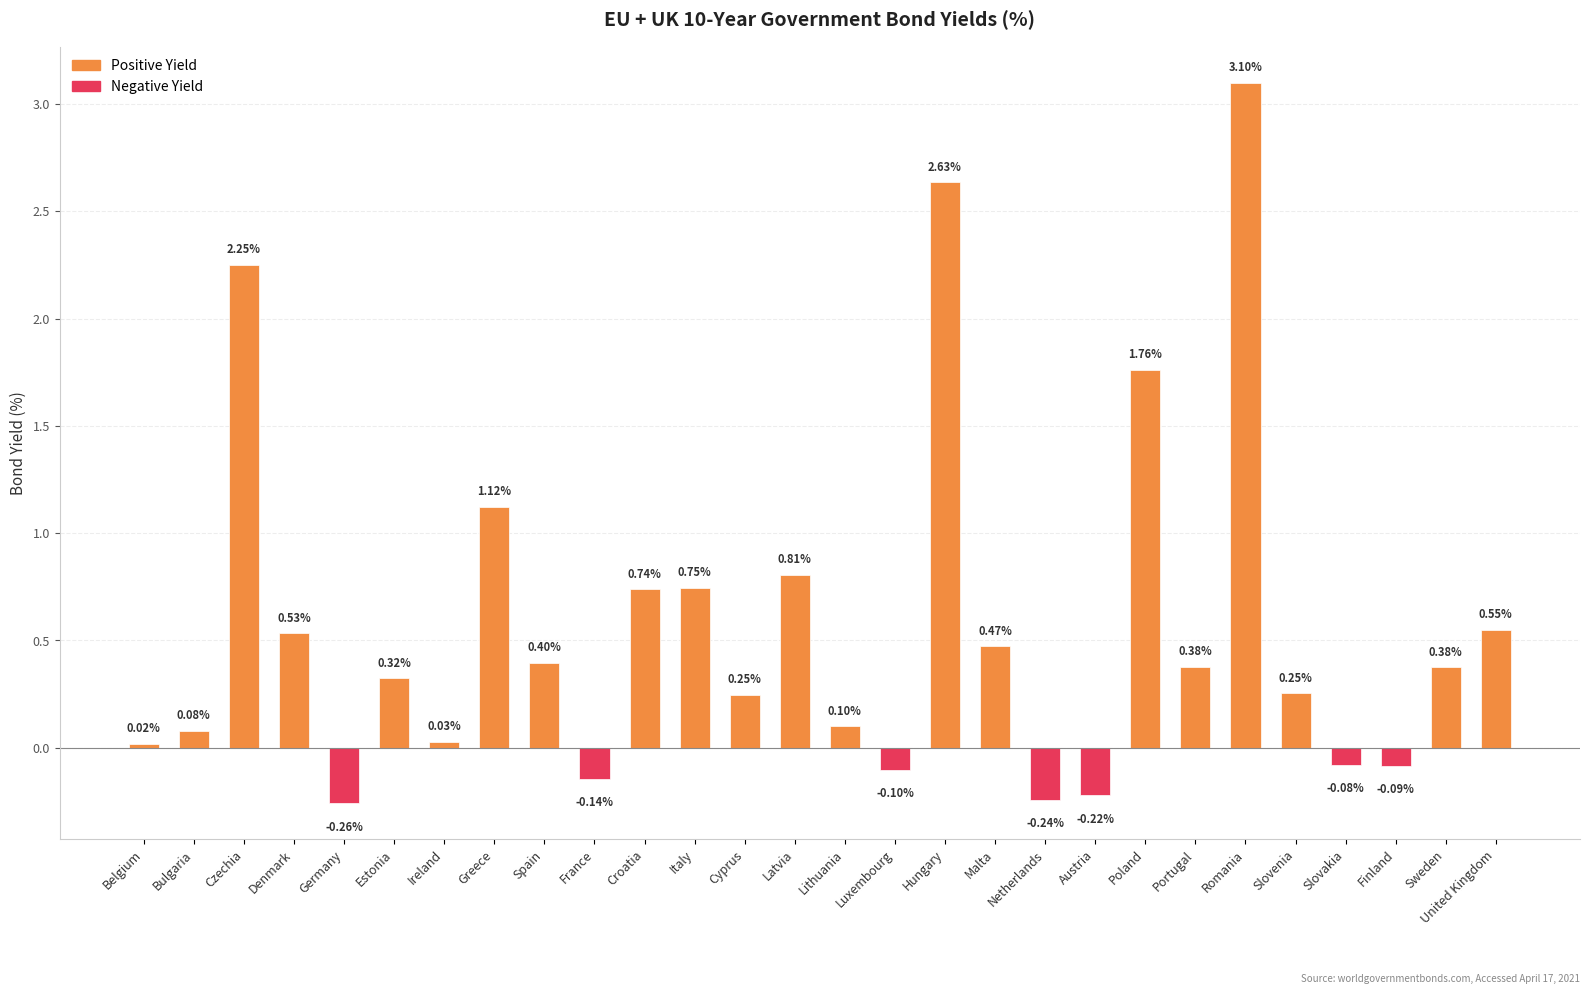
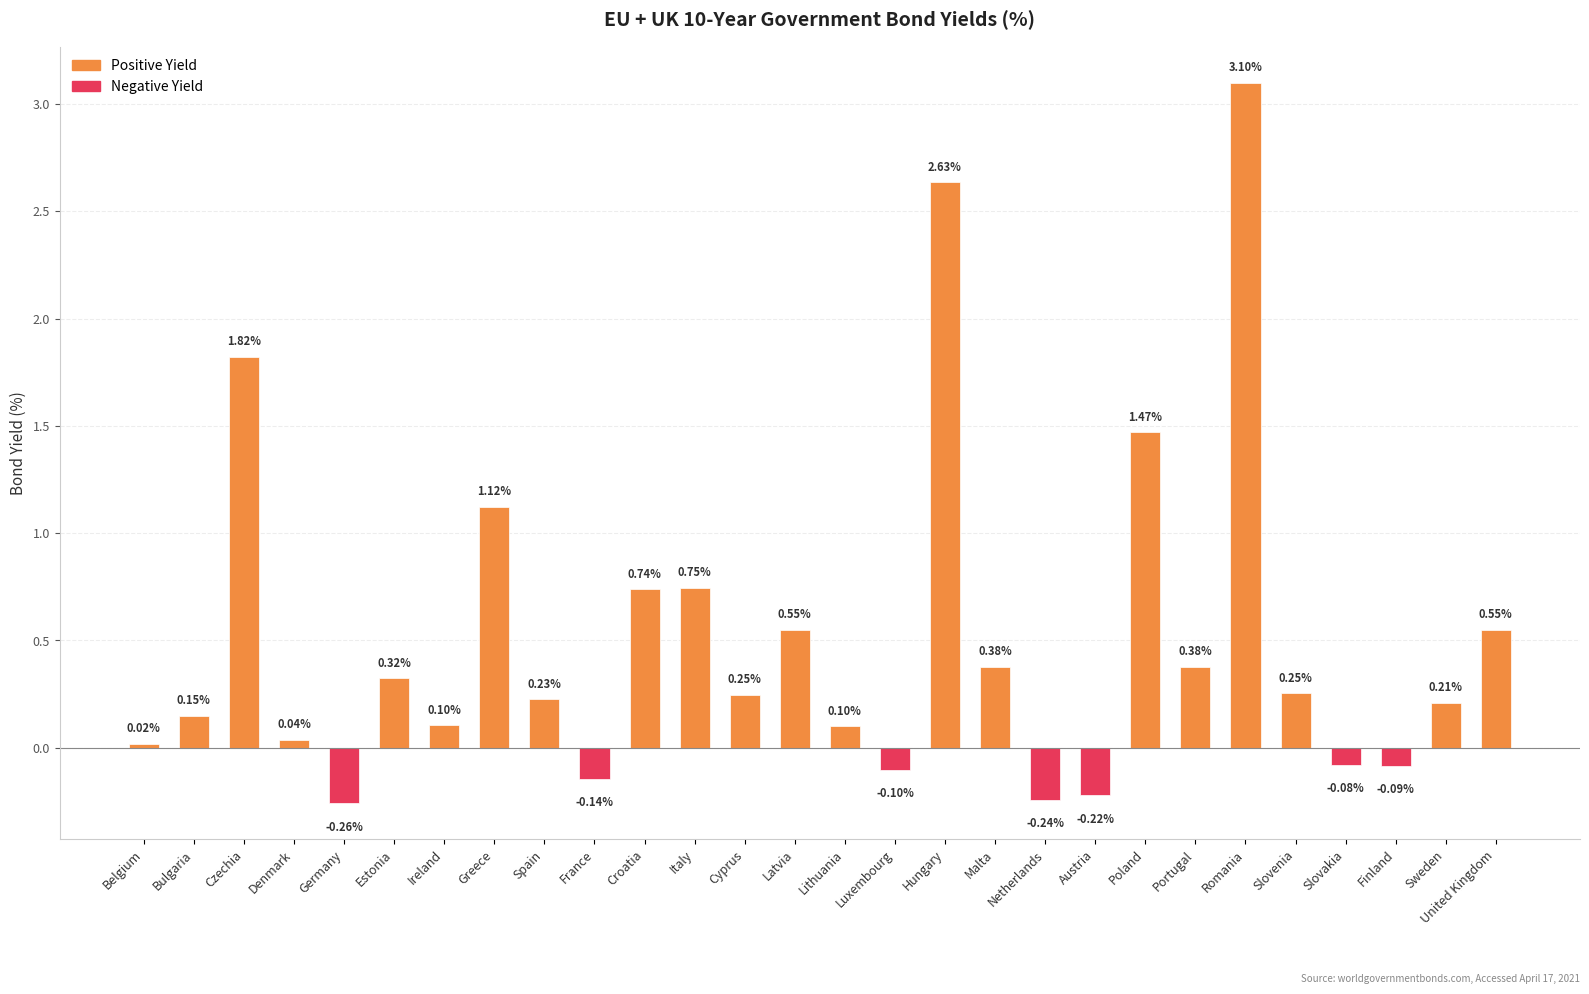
Bulgaria: 0.08% -> 0.15%
Czechia: 2.25% -> 1.82%
Denmark: 0.53% -> 0.04%
Ireland: 0.03% -> 0.10%
Spain: 0.40% -> 0.23%
Latvia: 0.81% -> 0.55%
Malta: 0.47% -> 0.38%
Poland: 1.76% -> 1.47%
Sweden: 0.38% -> 0.21%
